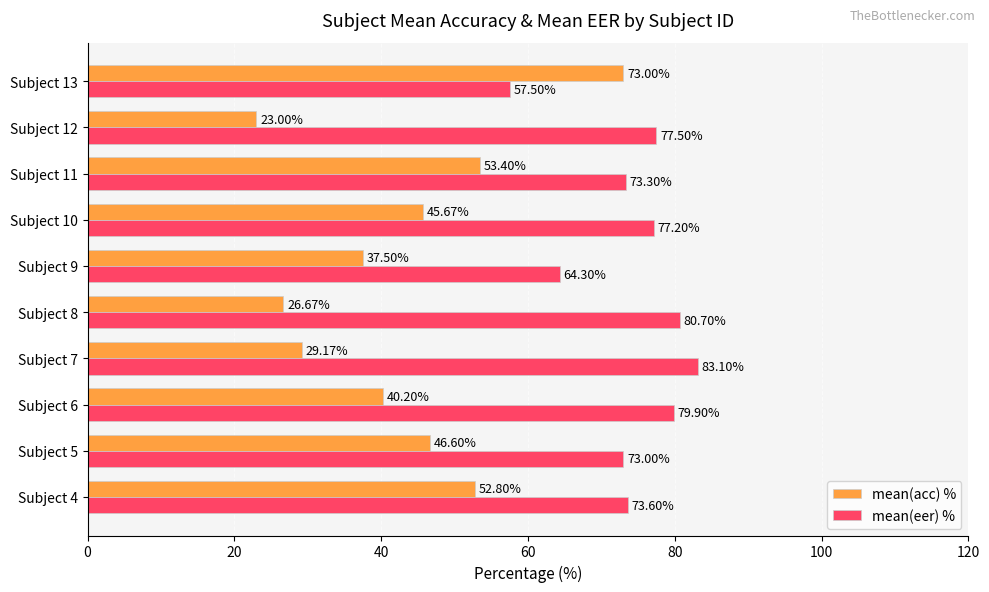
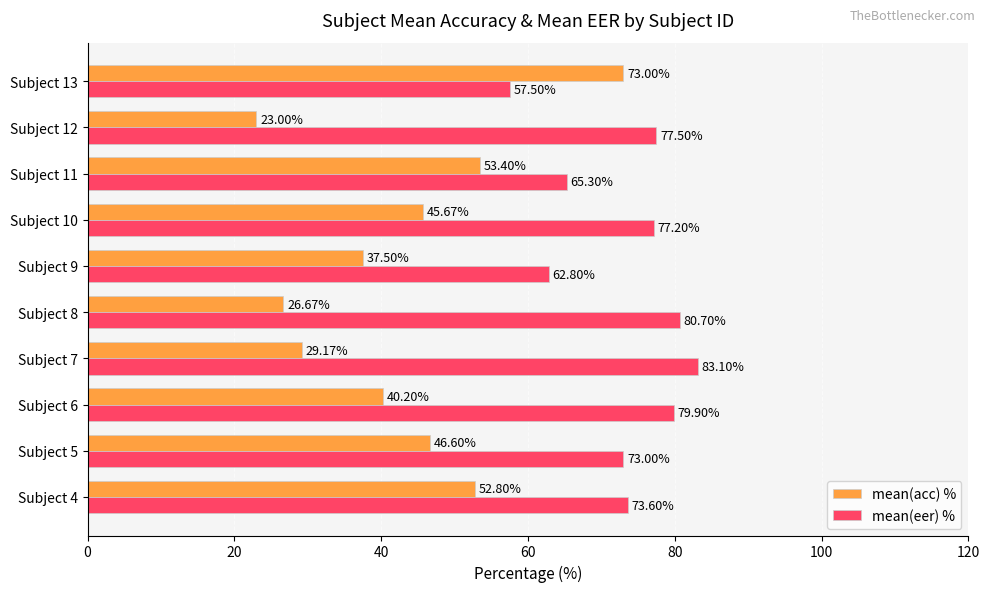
mean(eer) %, Subject 11: 73.30% -> 65.30%
mean(eer) %, Subject 9: 64.30% -> 62.80%
